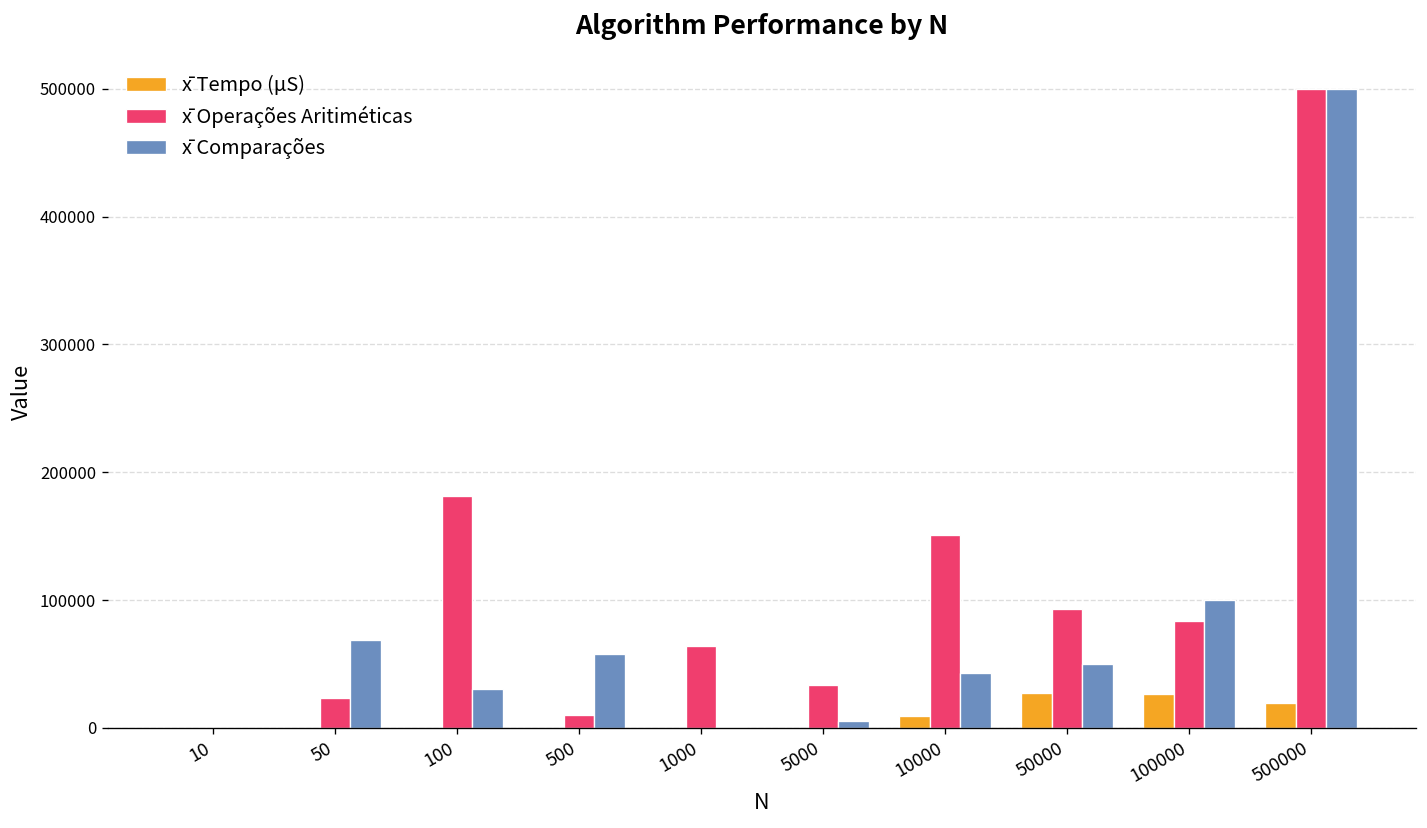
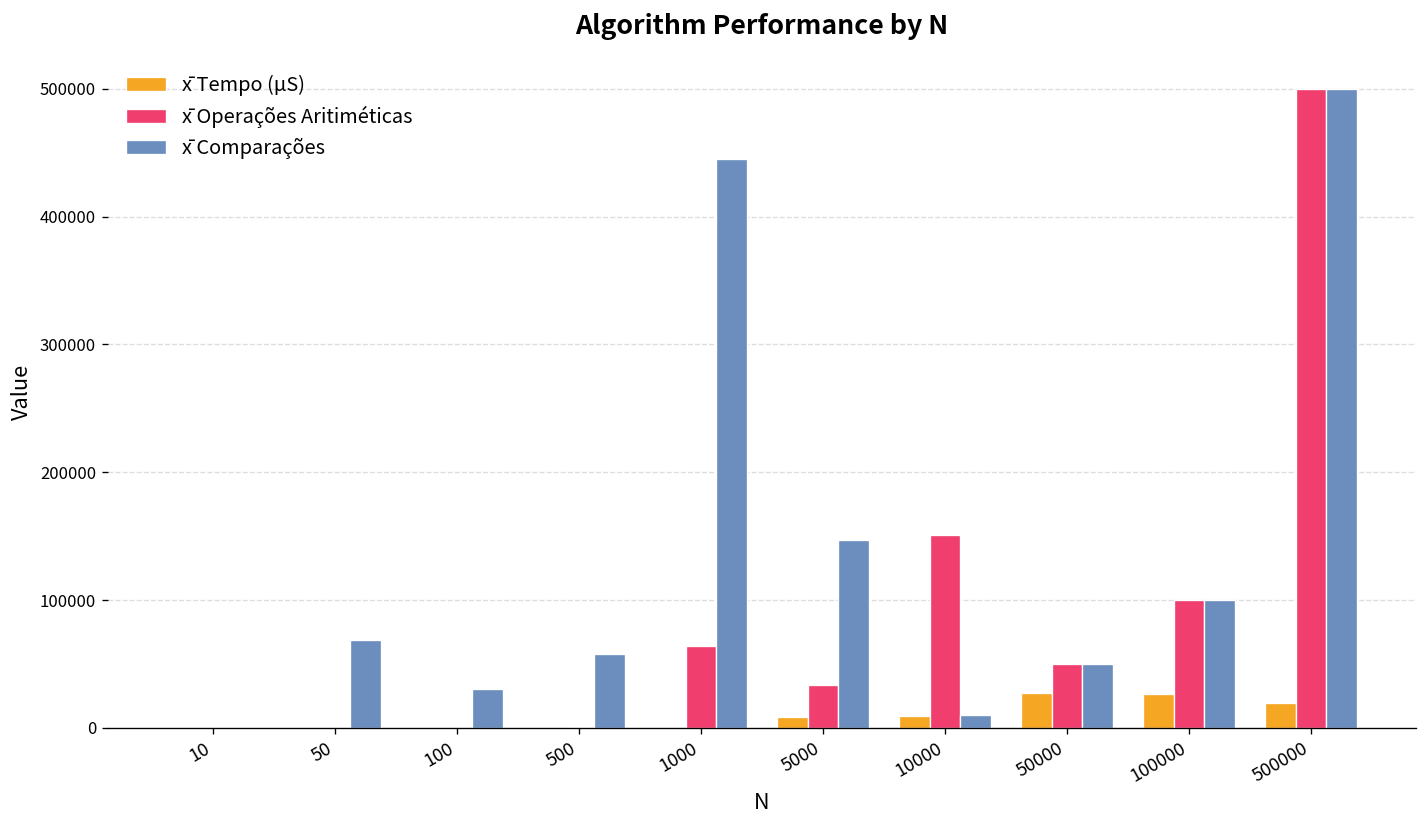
x̄ Operações Aritiméticas, 50: 23000 -> 0
x̄ Operações Aritiméticas, 100: 181000 -> 0
x̄ Operações Aritiméticas, 500: 10000 -> 1000
x̄ Comparações, 1000: 1000 -> 445000
x̄ Tempo (μS), 5000: 0 -> 8000
x̄ Comparações, 5000: 5000 -> 147000
x̄ Comparações, 10000: 43000 -> 10000
x̄ Operações Aritiméticas, 50000: 93000 -> 50000
x̄ Operações Aritiméticas, 100000: 84000 -> 100000
